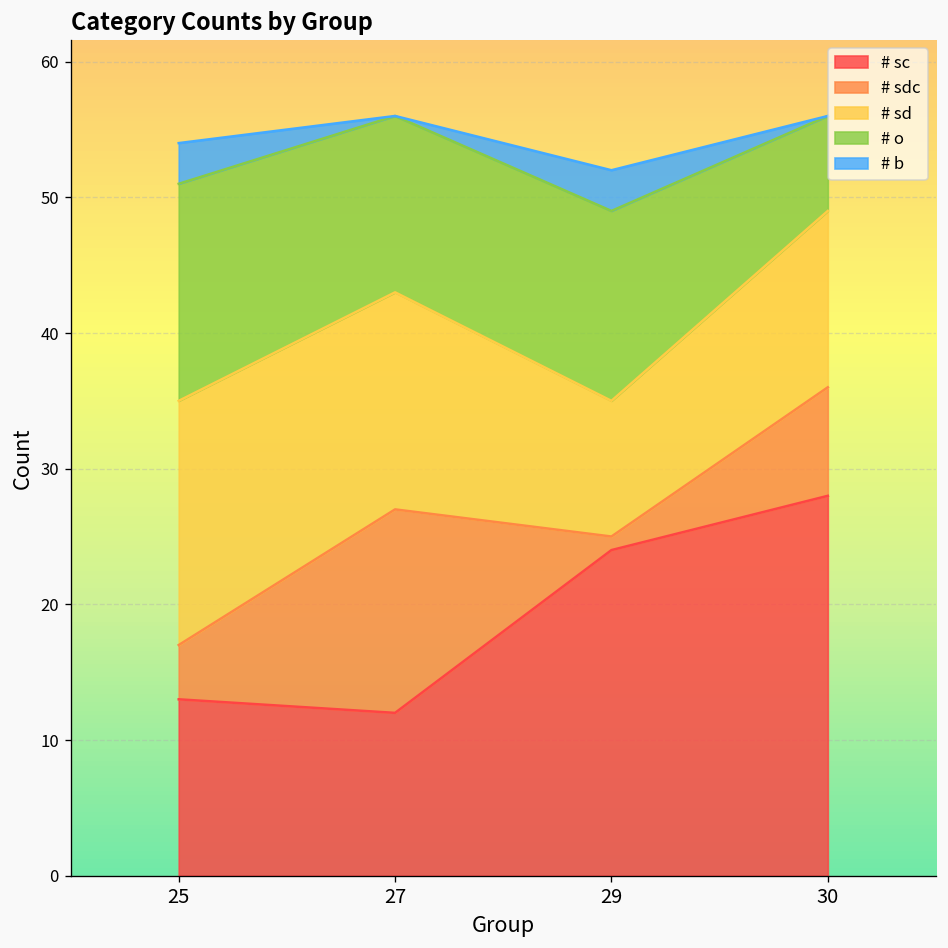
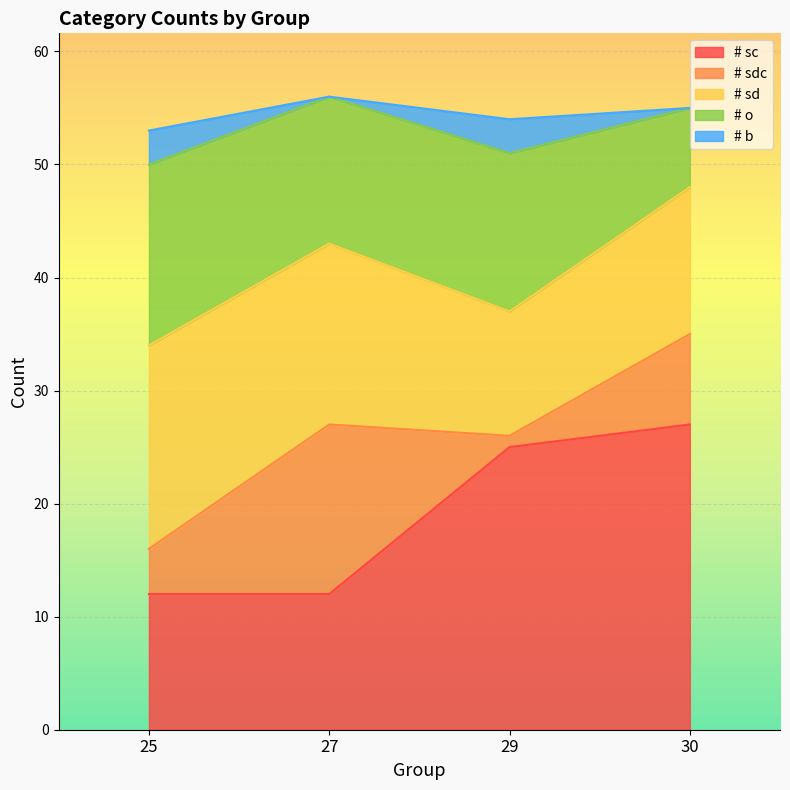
# sc, 25: 13 -> 12
# sc, 29: 24 -> 25
# sd, 29: 10 -> 11
# sc, 30: 28 -> 27
